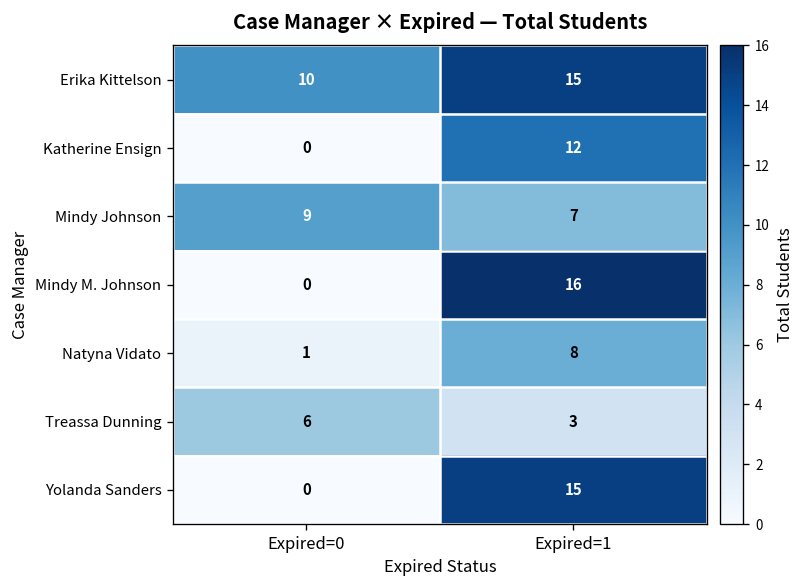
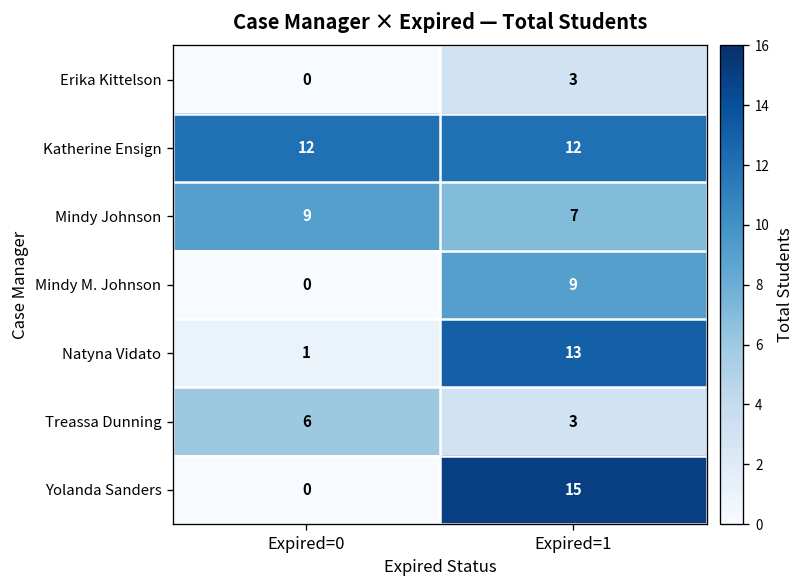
Erika Kittelson, Expired=0: 10 -> 0
Erika Kittelson, Expired=1: 15 -> 3
Katherine Ensign, Expired=0: 0 -> 12
Mindy M. Johnson, Expired=1: 16 -> 9
Natyna Vidato, Expired=1: 8 -> 13
